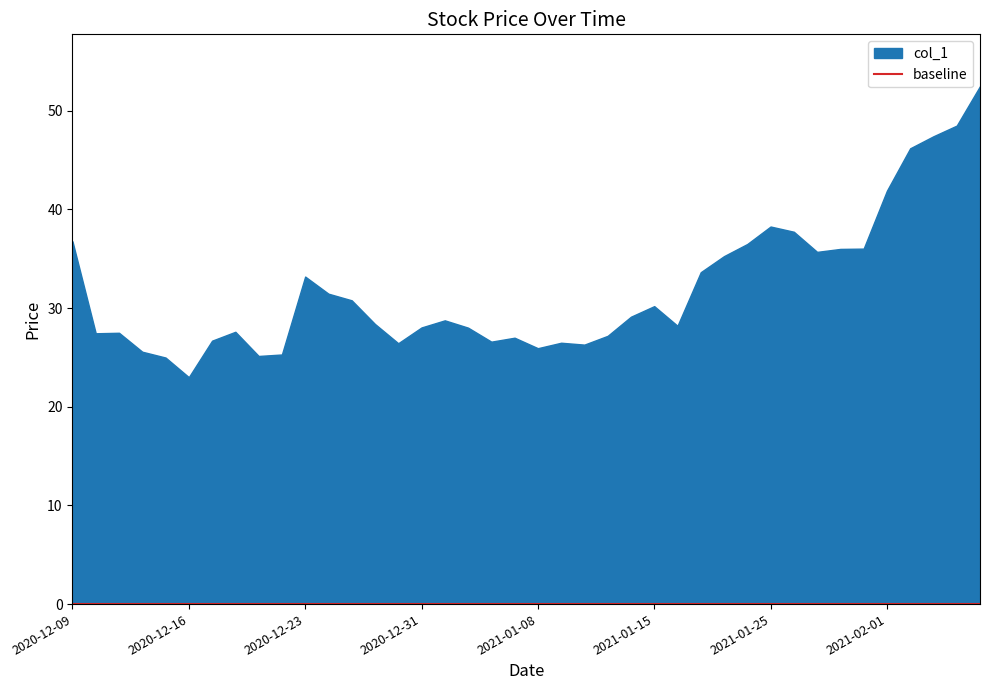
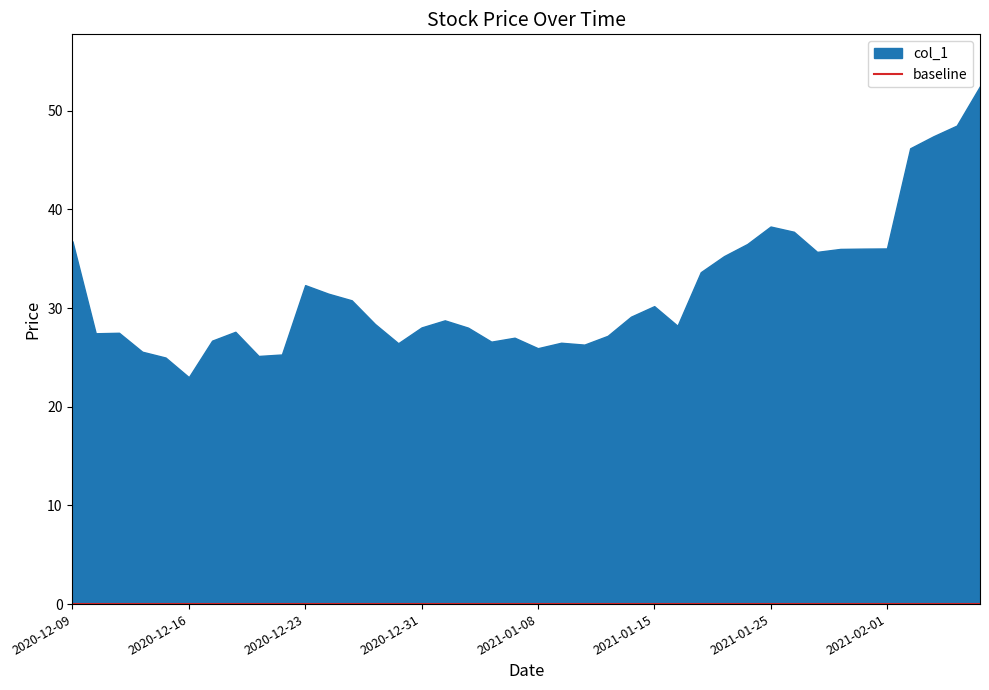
col_1, 2020-12-23: 33 -> 32
col_1, 2021-02-01: 42 -> 36
